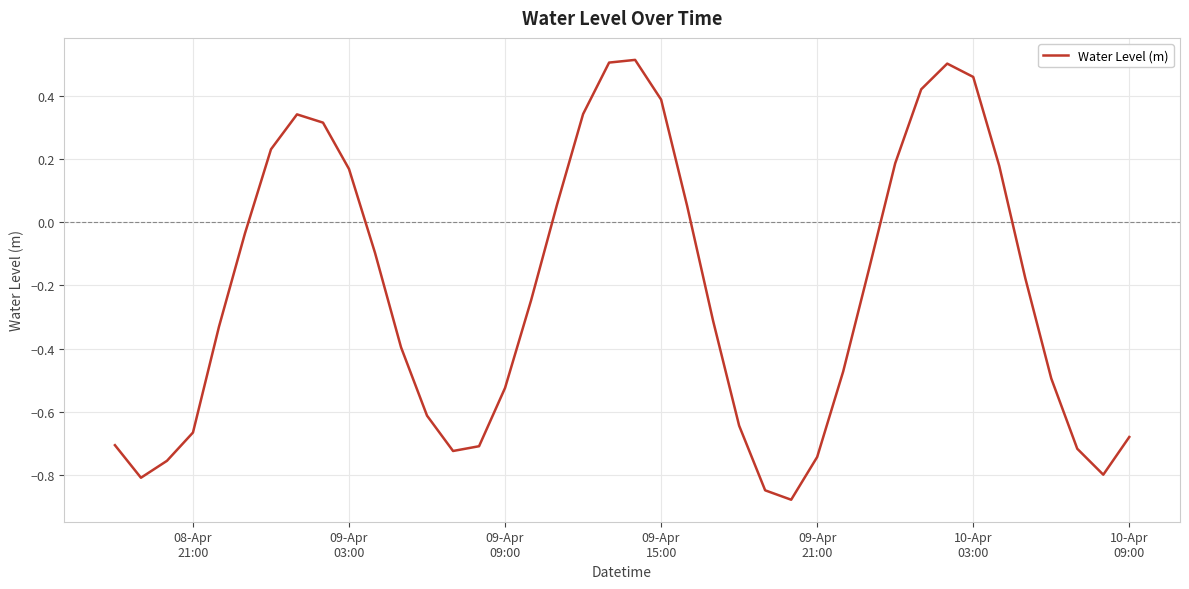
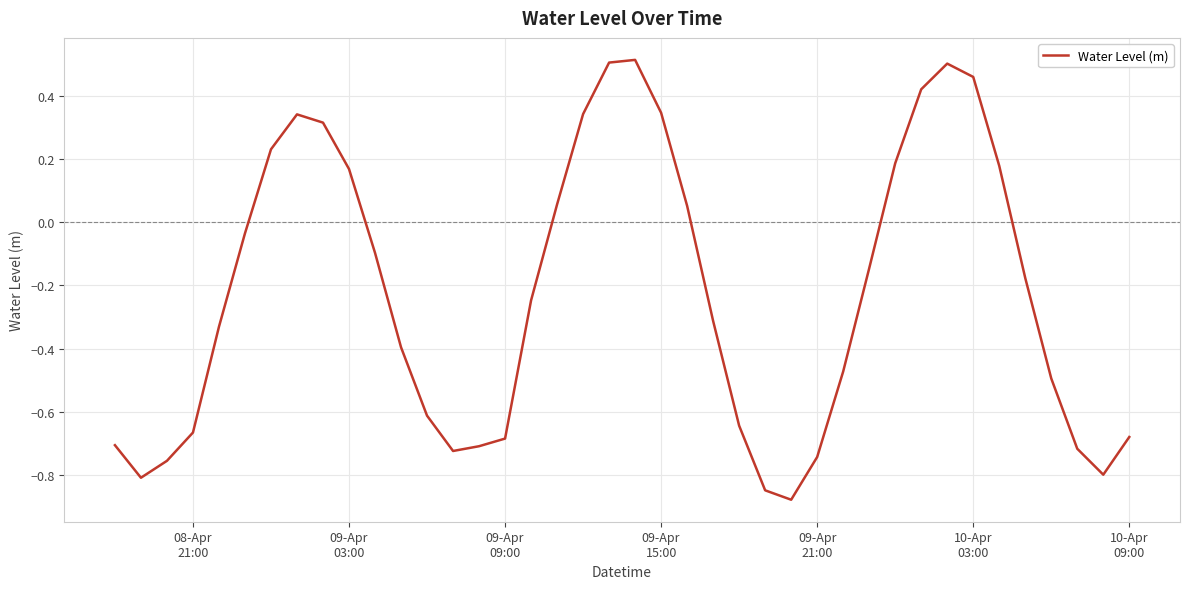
09-Apr 09:00: -0.52 -> -0.68
09-Apr 15:00: 0.39 -> 0.35
